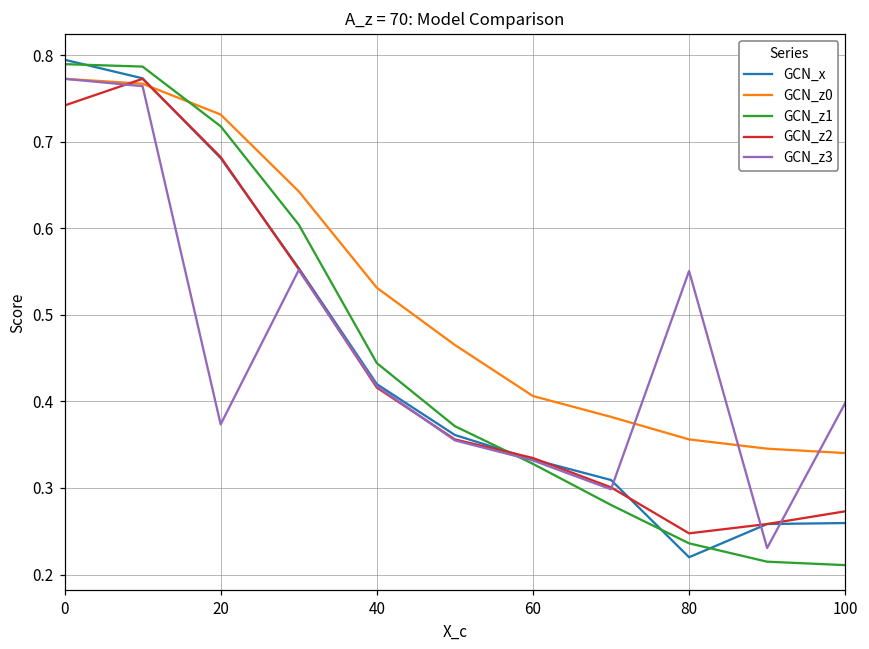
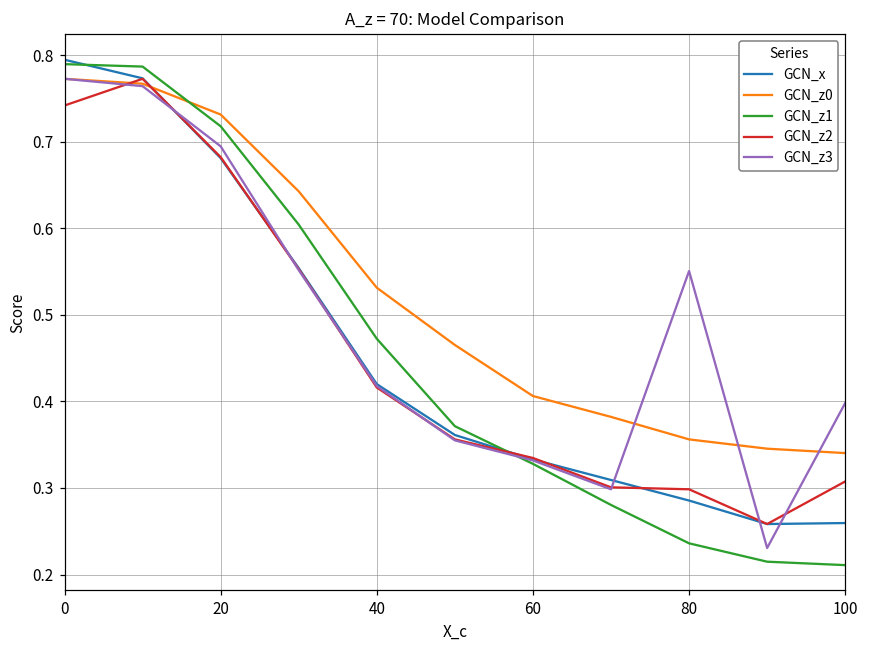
GCN_z3, 20: 0.37 -> 0.69
GCN_z1, 40: 0.44 -> 0.47
GCN_x, 80: 0.22 -> 0.29
GCN_z2, 80: 0.25 -> 0.30
GCN_z2, 100: 0.27 -> 0.31
